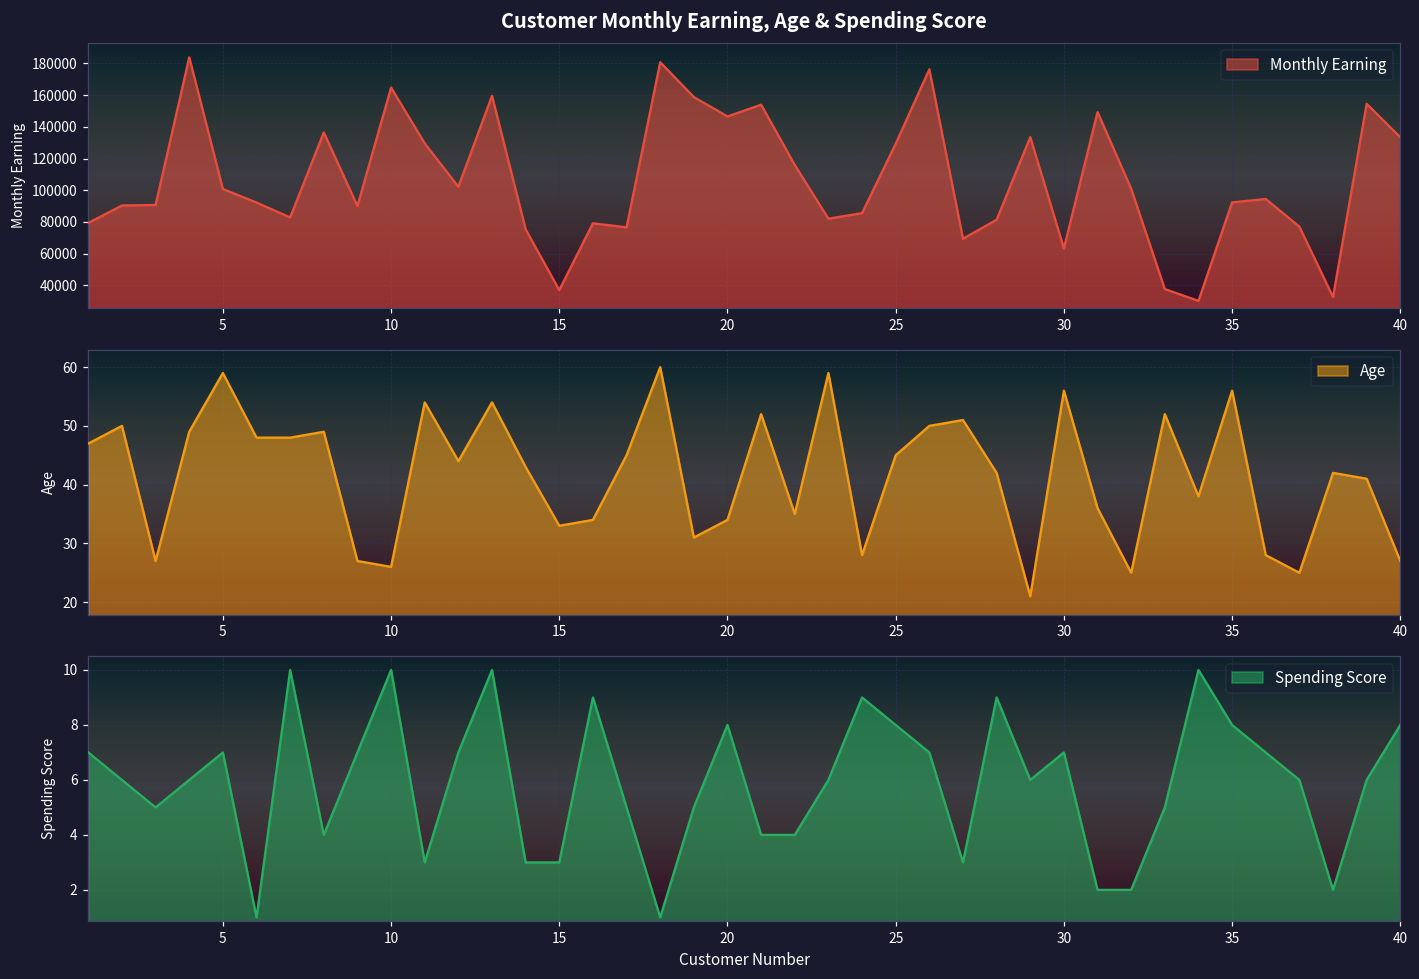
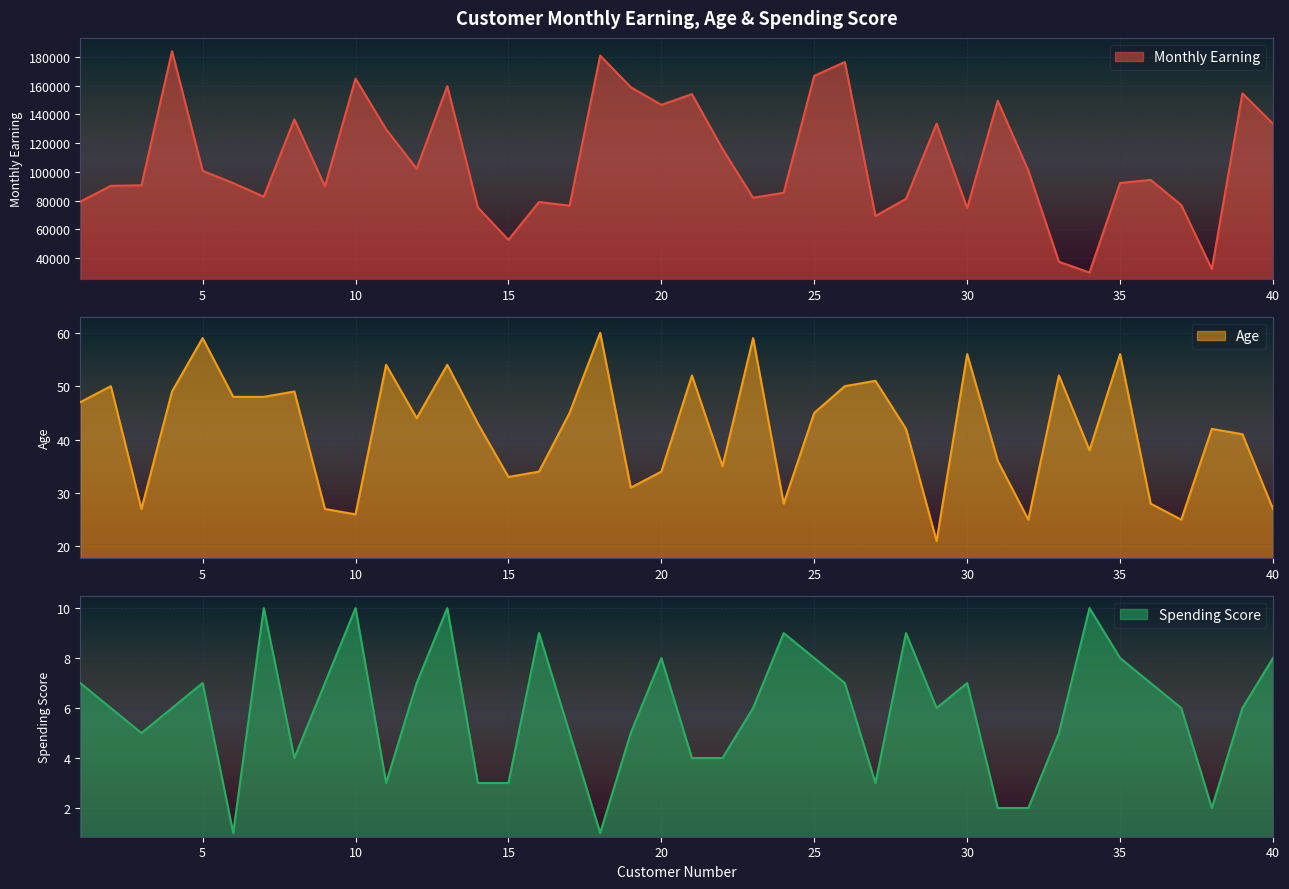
Customer Monthly Earning, Age & Spending Score, 15: 37000 -> 53000
Customer Monthly Earning, Age & Spending Score, 25: 129000 -> 167000
Customer Monthly Earning, Age & Spending Score, 30: 63000 -> 75000
